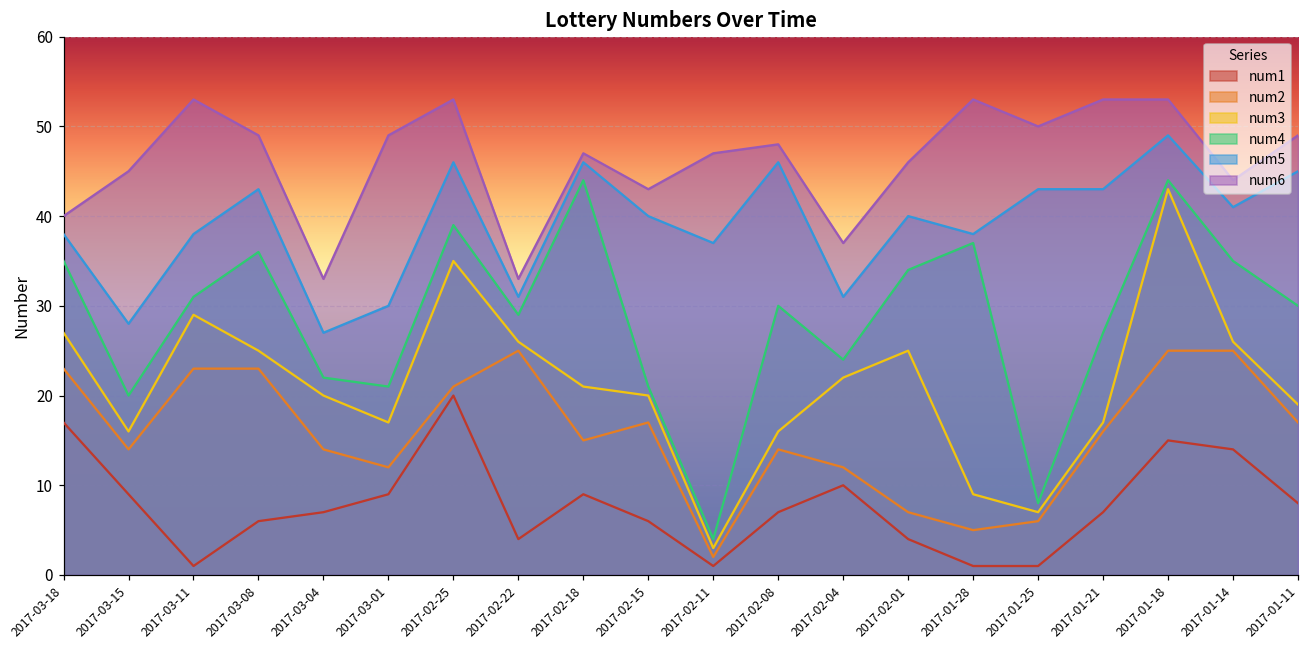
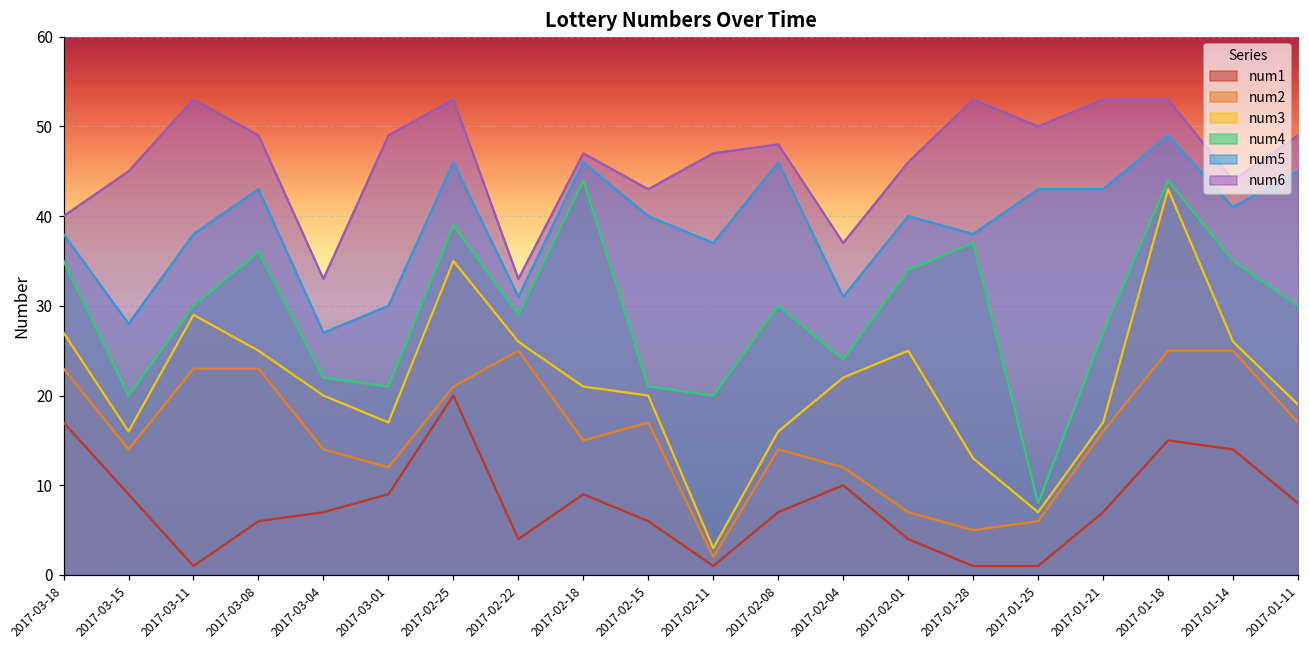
num4, 2017-03-11: 31 -> 30
num4, 2017-02-11: 4 -> 20
num3, 2017-01-28: 9 -> 13
